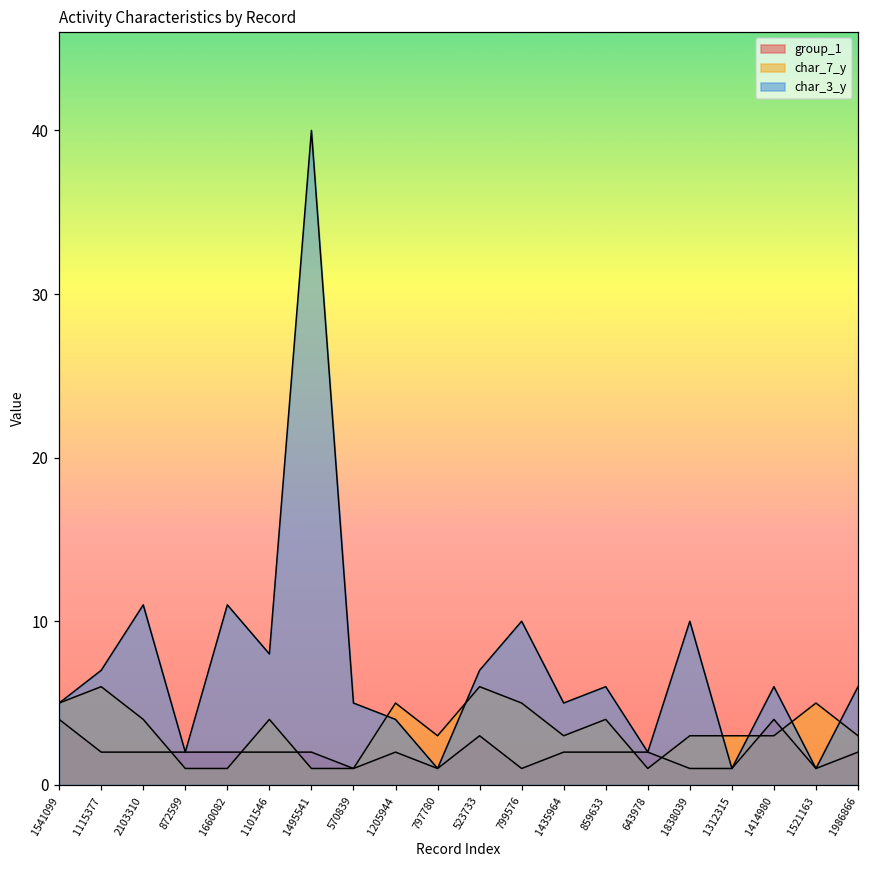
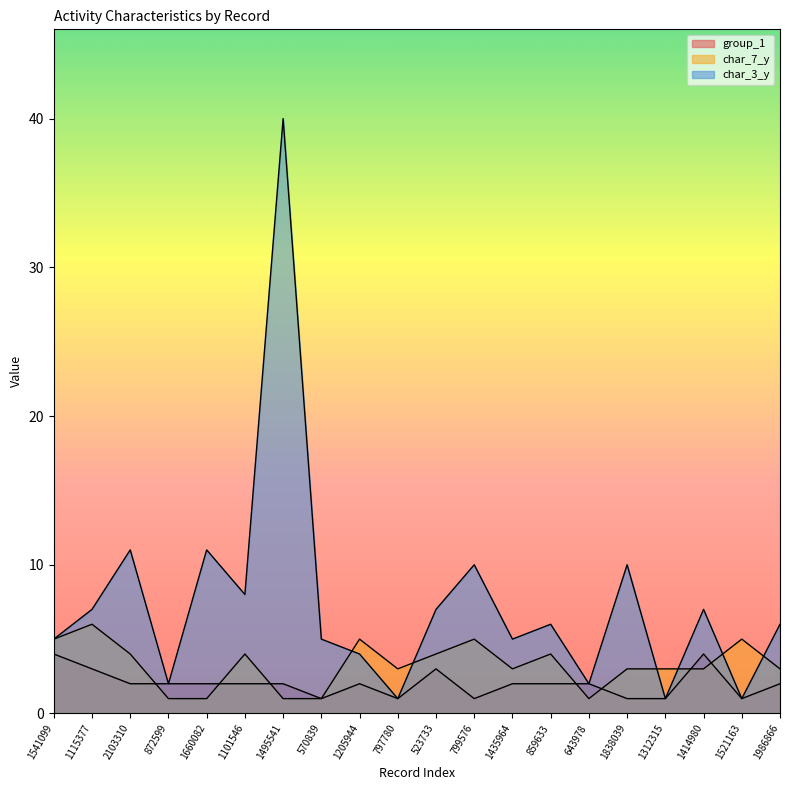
group_1, 1115377: 2 -> 3
char_7_y, 523733: 6 -> 4
char_3_y, 1414980: 6 -> 7
